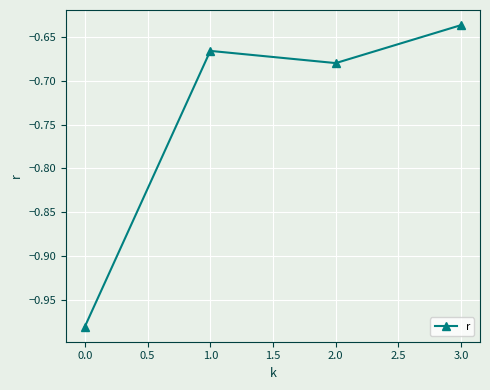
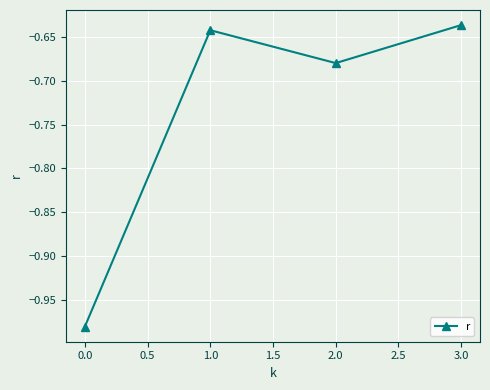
1.0: -0.67 -> -0.64
